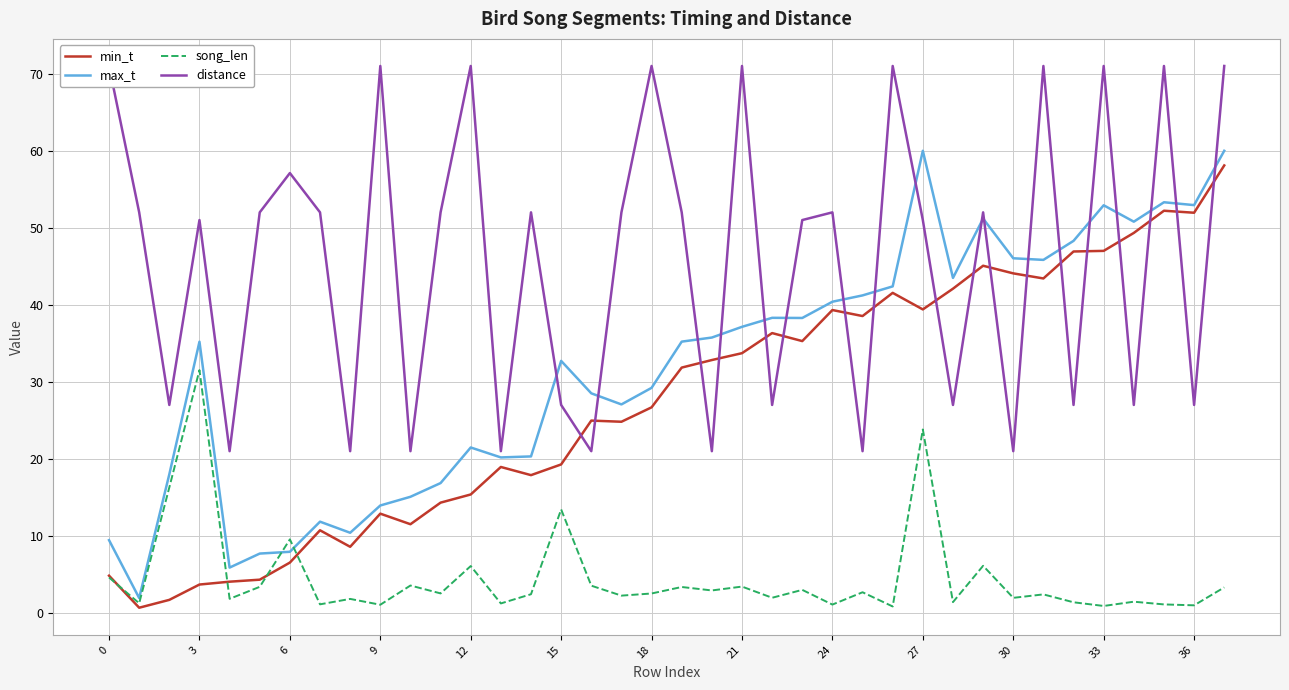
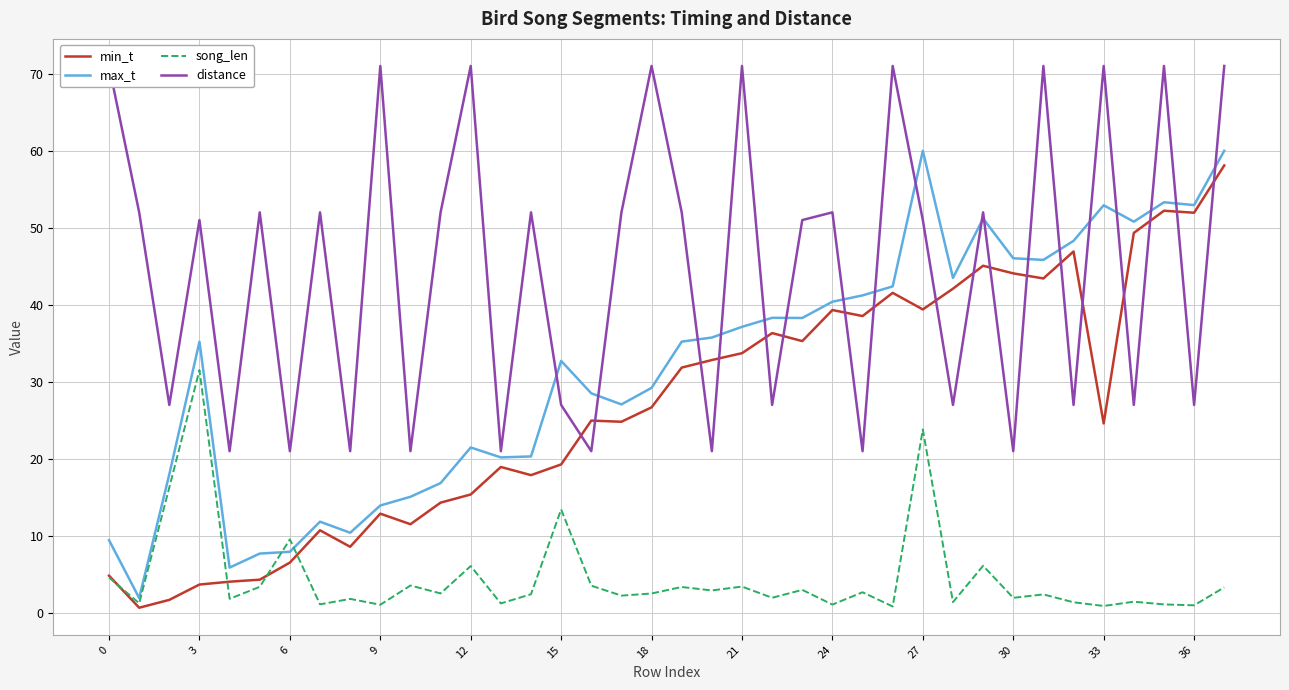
distance, 6: 57 -> 21
min_t, 33: 47 -> 25
